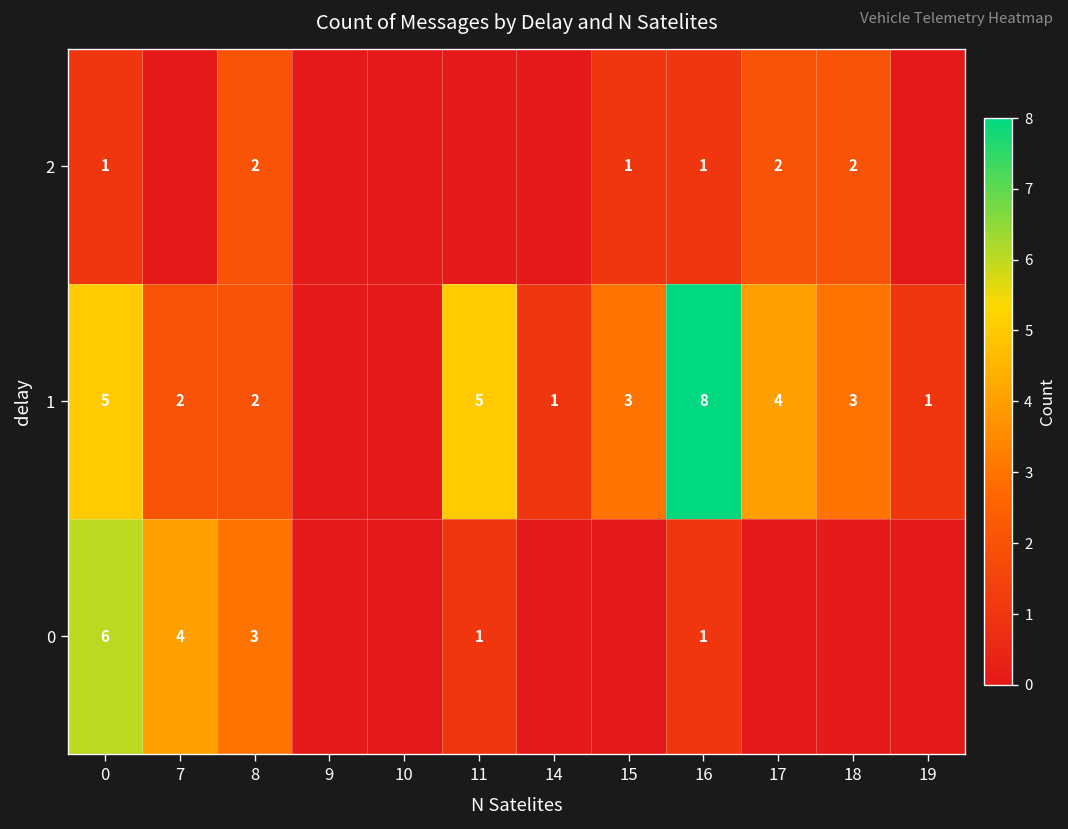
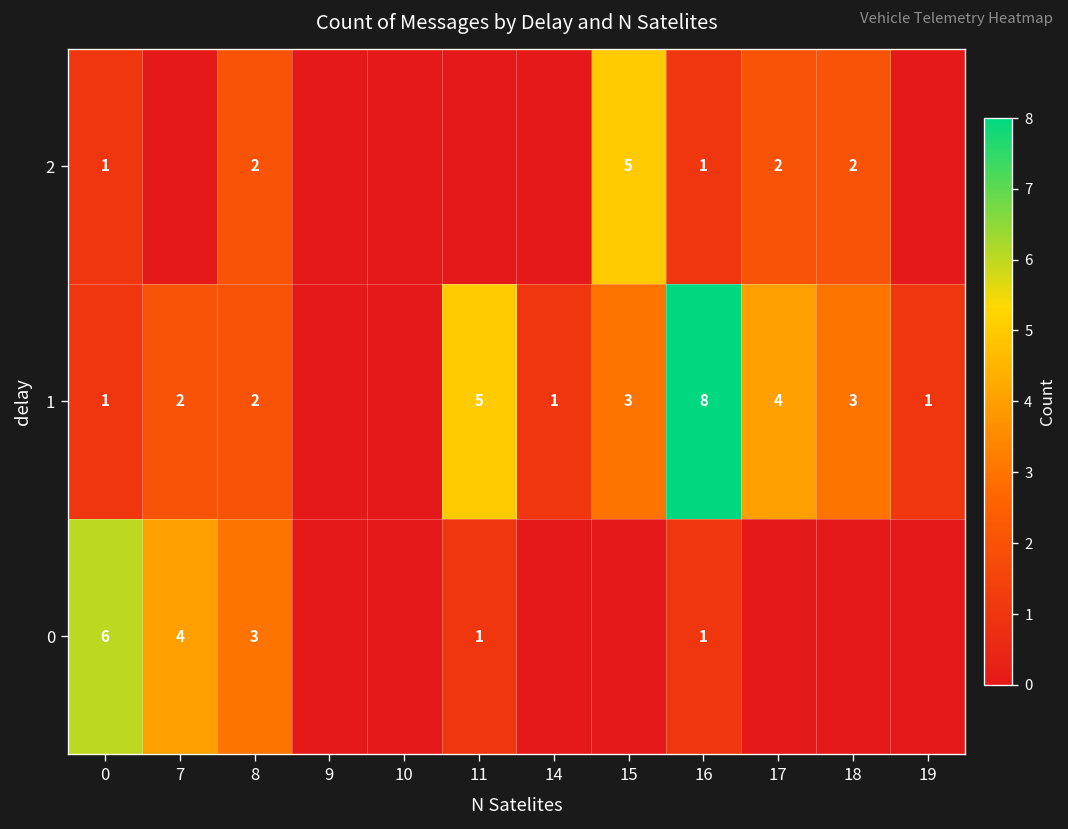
2, 15: 1 -> 5
1, 0: 5 -> 1
